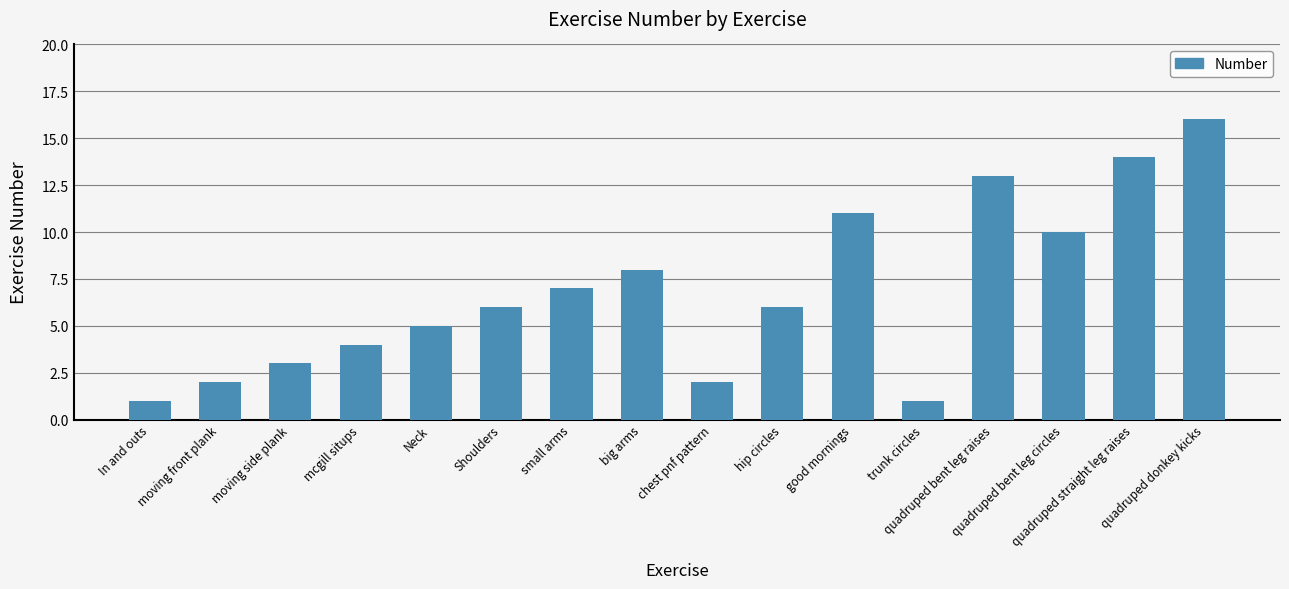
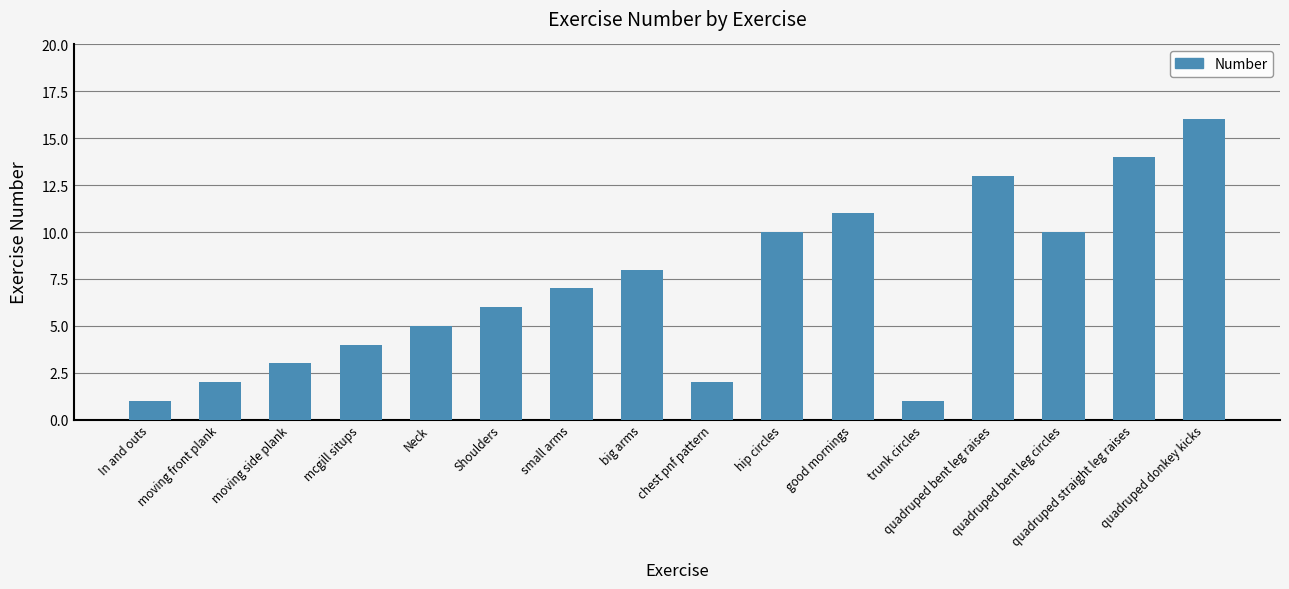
hip circles: 6 -> 10
